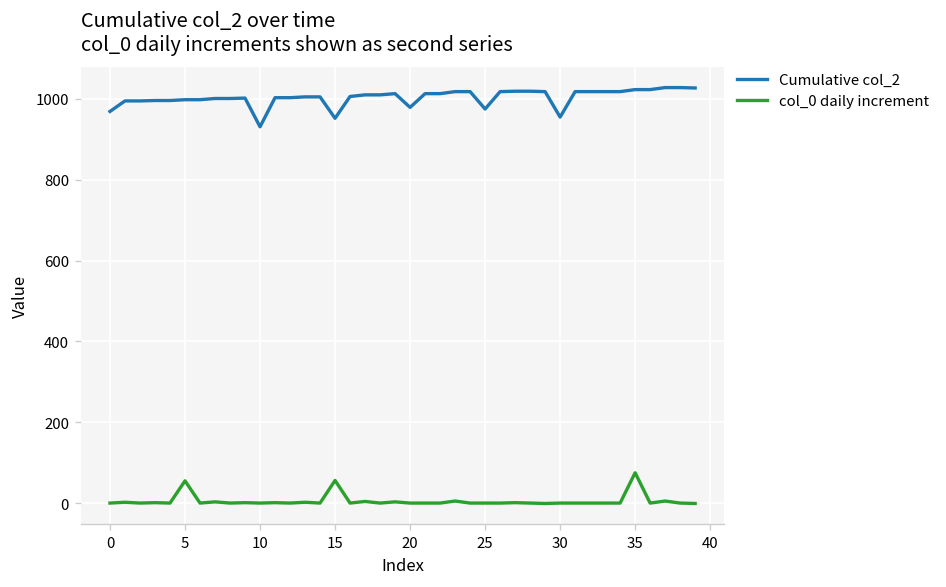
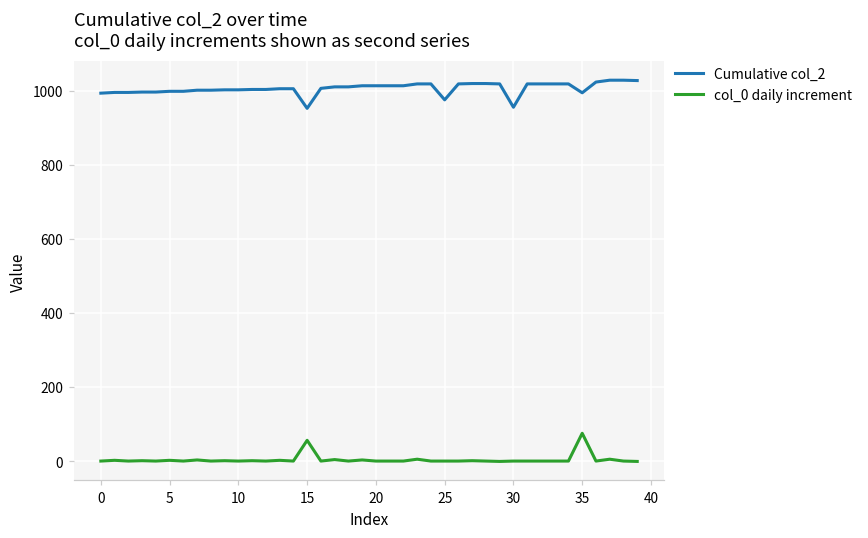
Cumulative col_2, 0: 970 -> 990
col_0 daily increment, 5: 60 -> 0
Cumulative col_2, 10: 930 -> 1000
Cumulative col_2, 20: 980 -> 1010
Cumulative col_2, 35: 1020 -> 990
